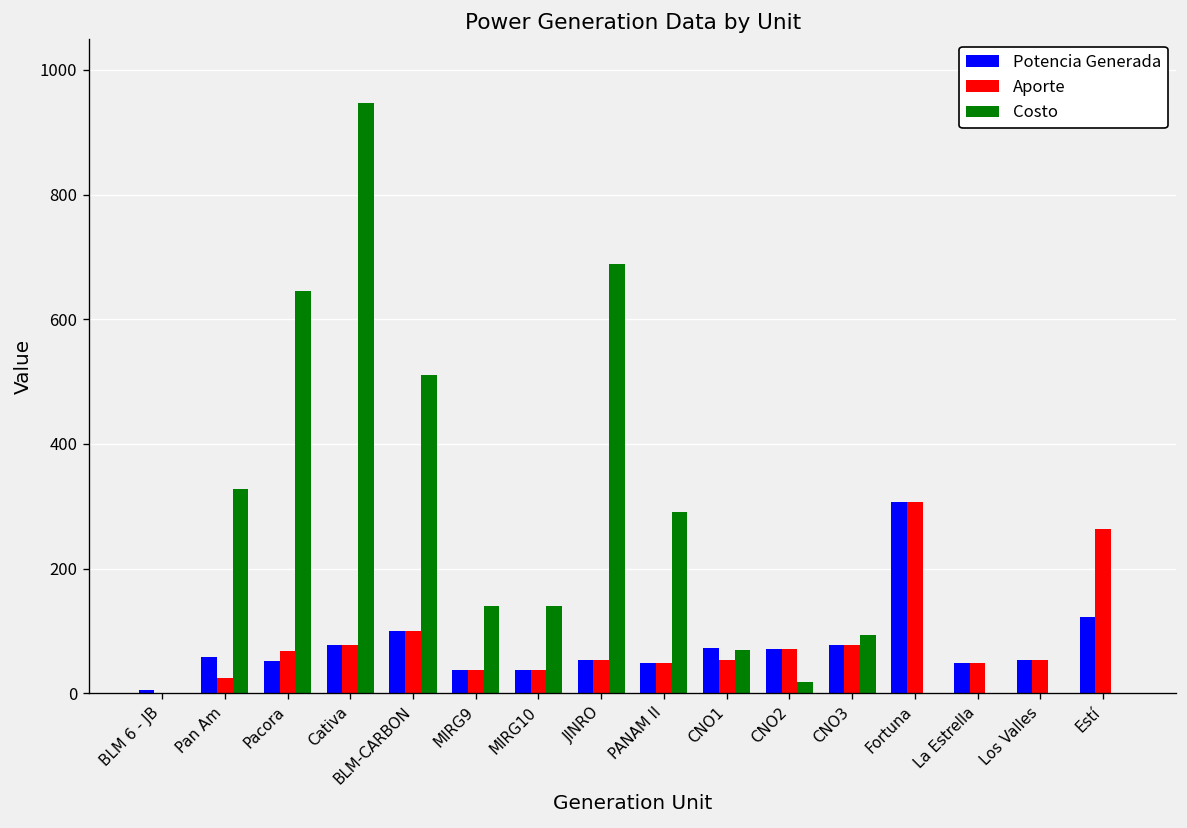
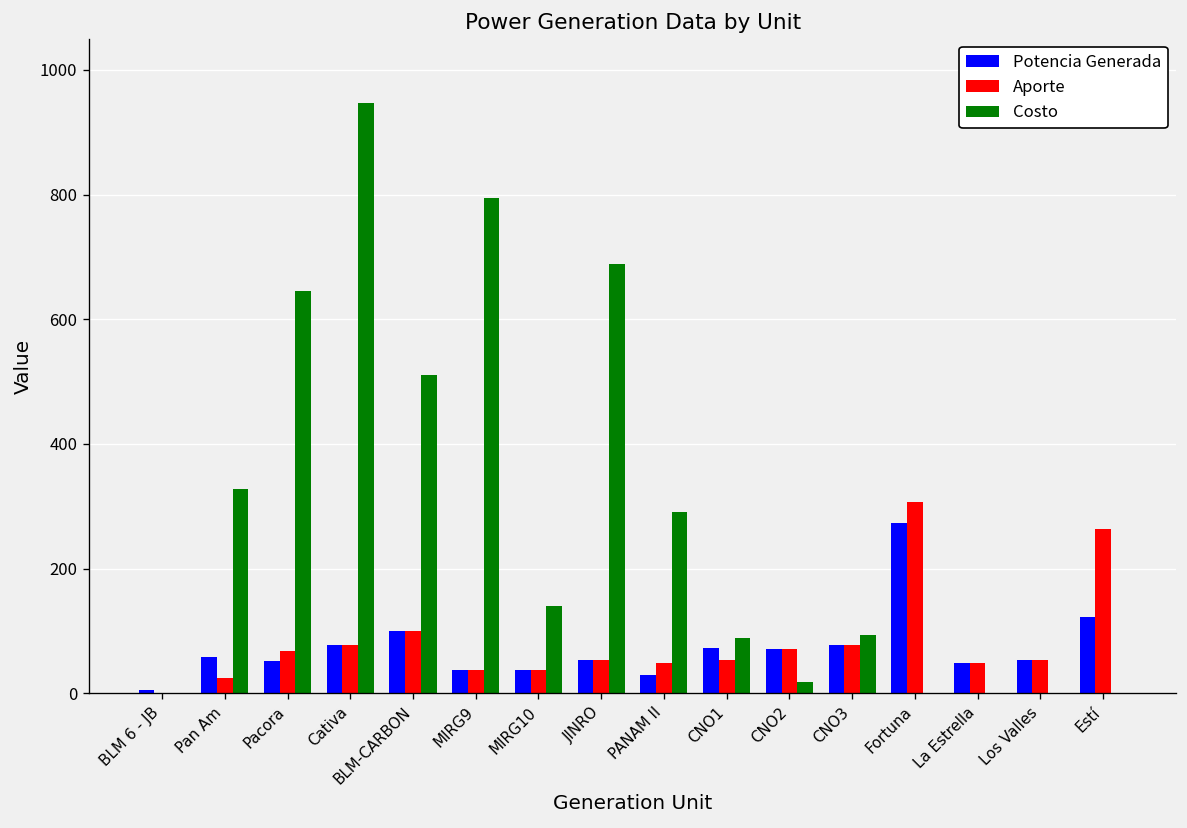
Costo, MIRG9: 140 -> 790
Potencia Generada, PANAM II: 50 -> 30
Costo, CNO1: 70 -> 90
Potencia Generada, Fortuna: 310 -> 270
